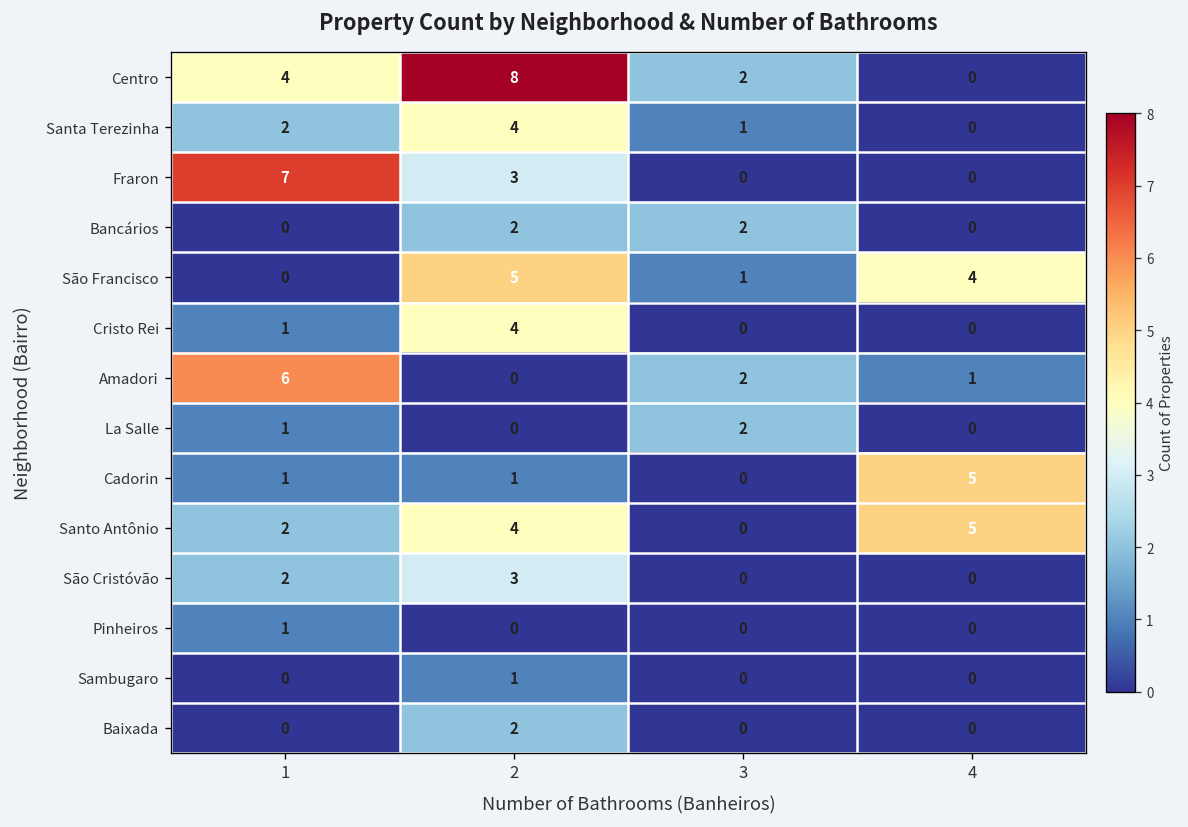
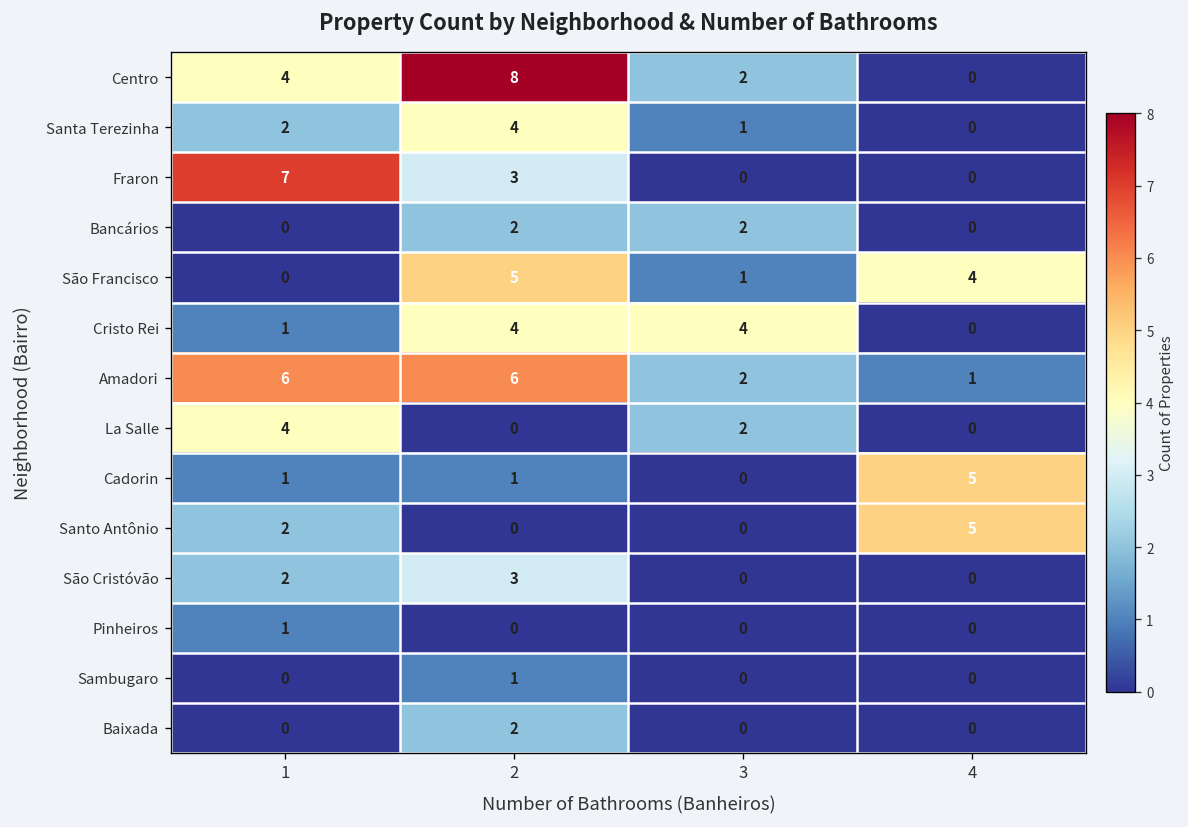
Cristo Rei, 3: 0 -> 4
Amadori, 2: 0 -> 6
La Salle, 1: 1 -> 4
Santo Antônio, 2: 4 -> 0
